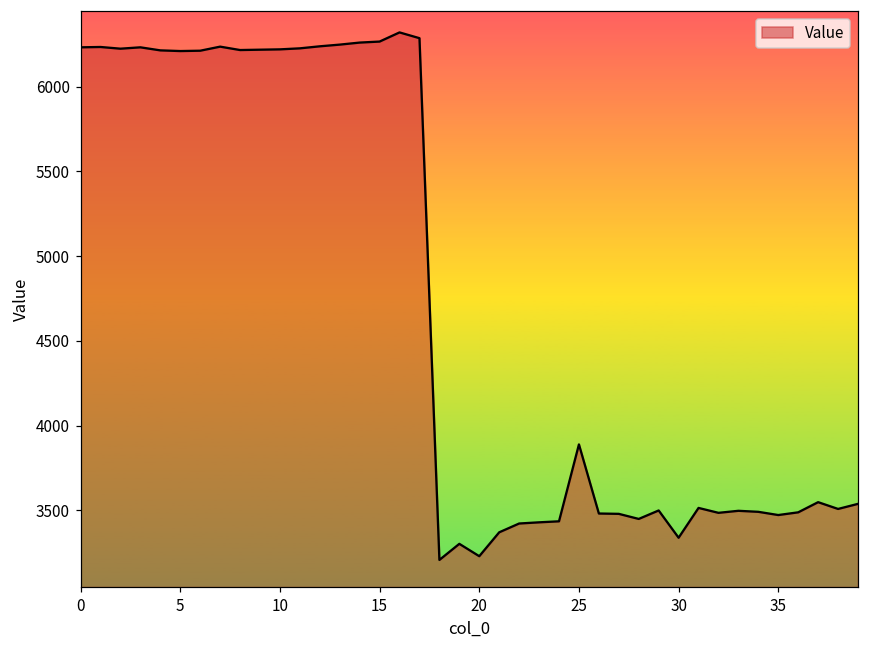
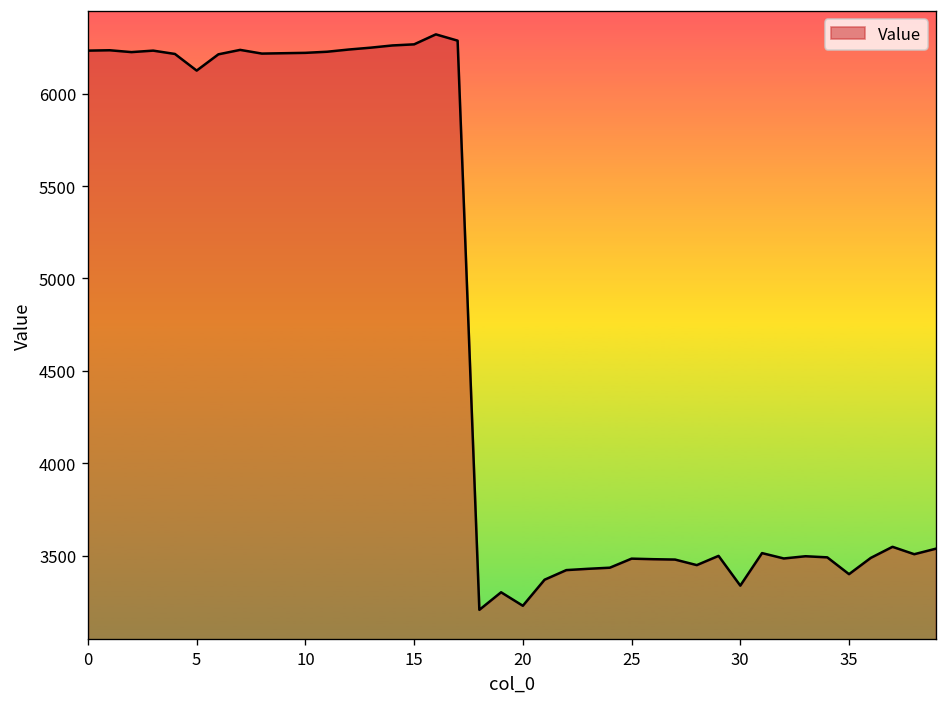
5: 6210 -> 6130
25: 3890 -> 3480
35: 3470 -> 3400
